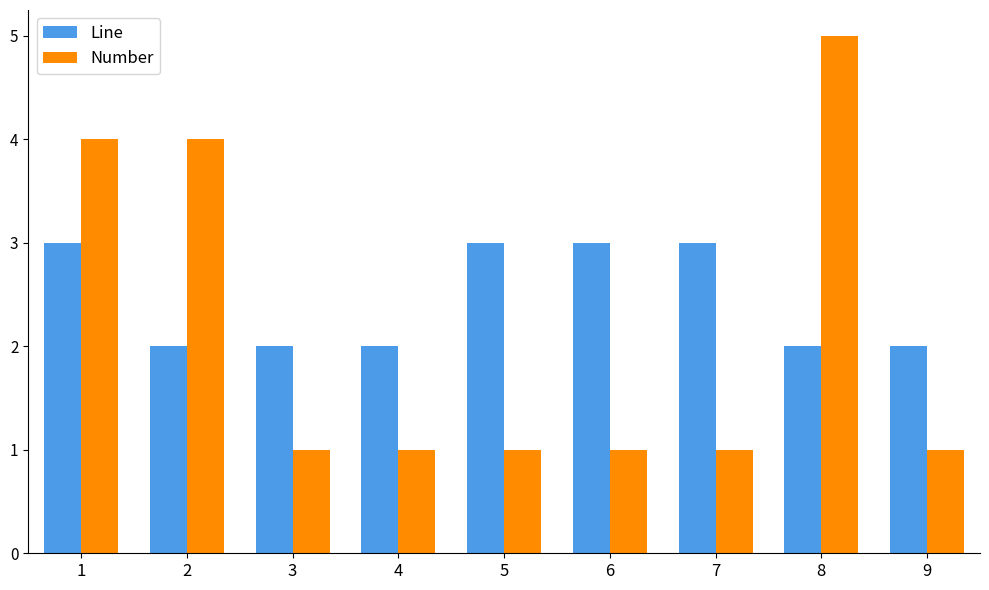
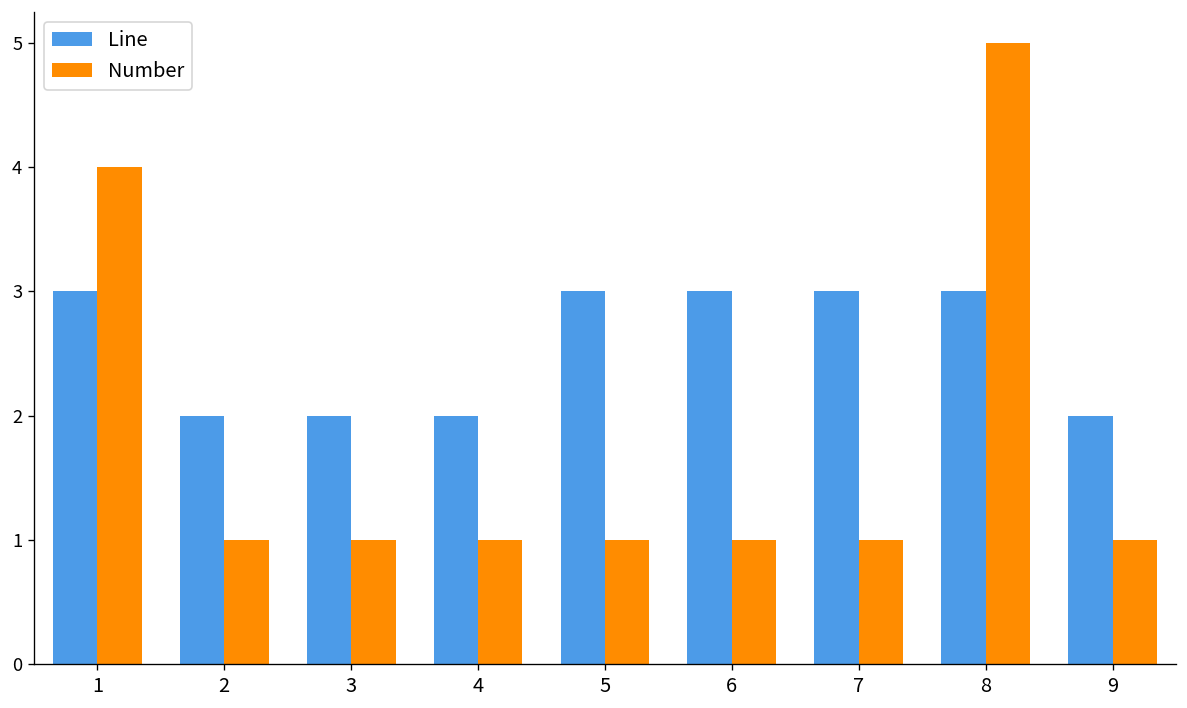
Number, 2: 4 -> 1
Line, 8: 2 -> 3
